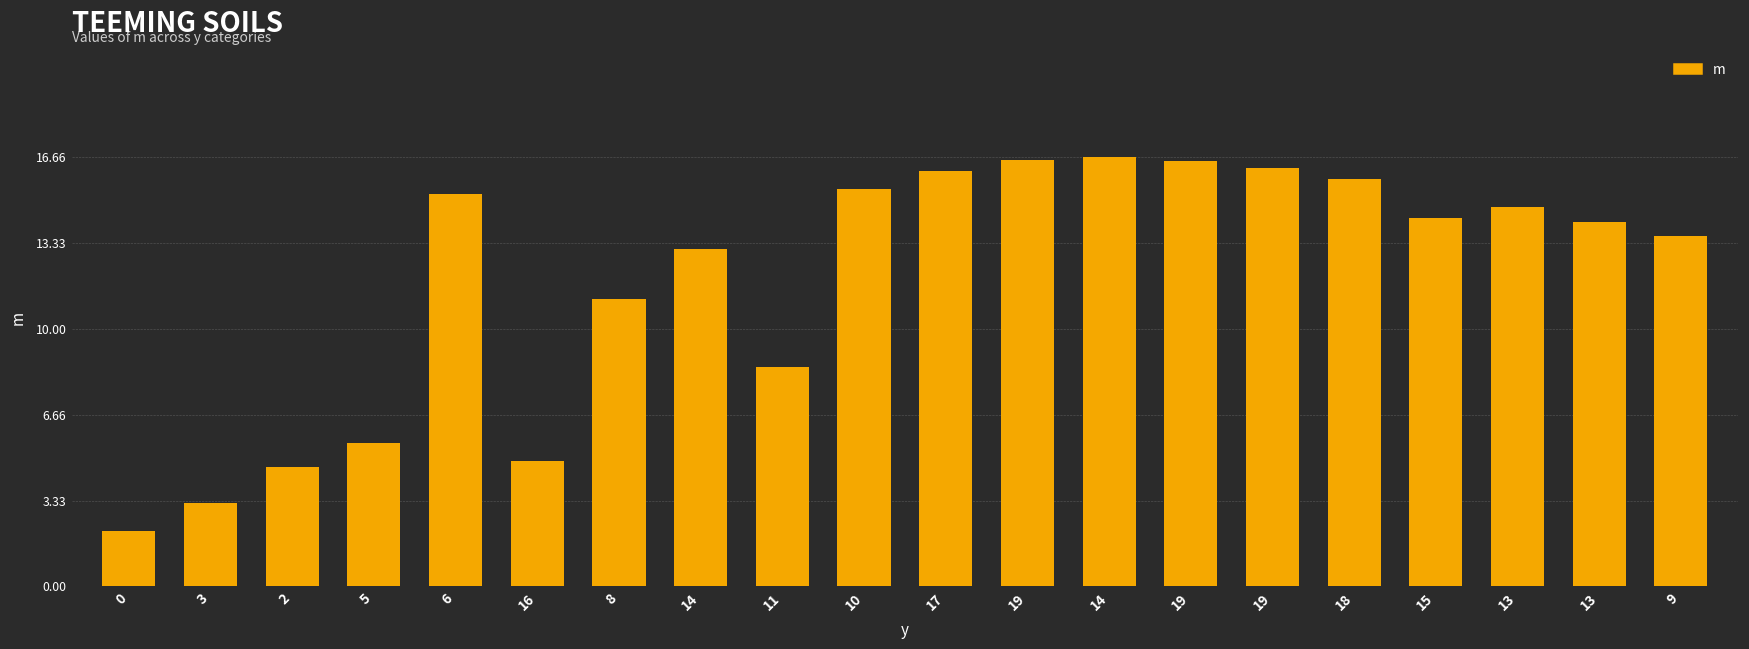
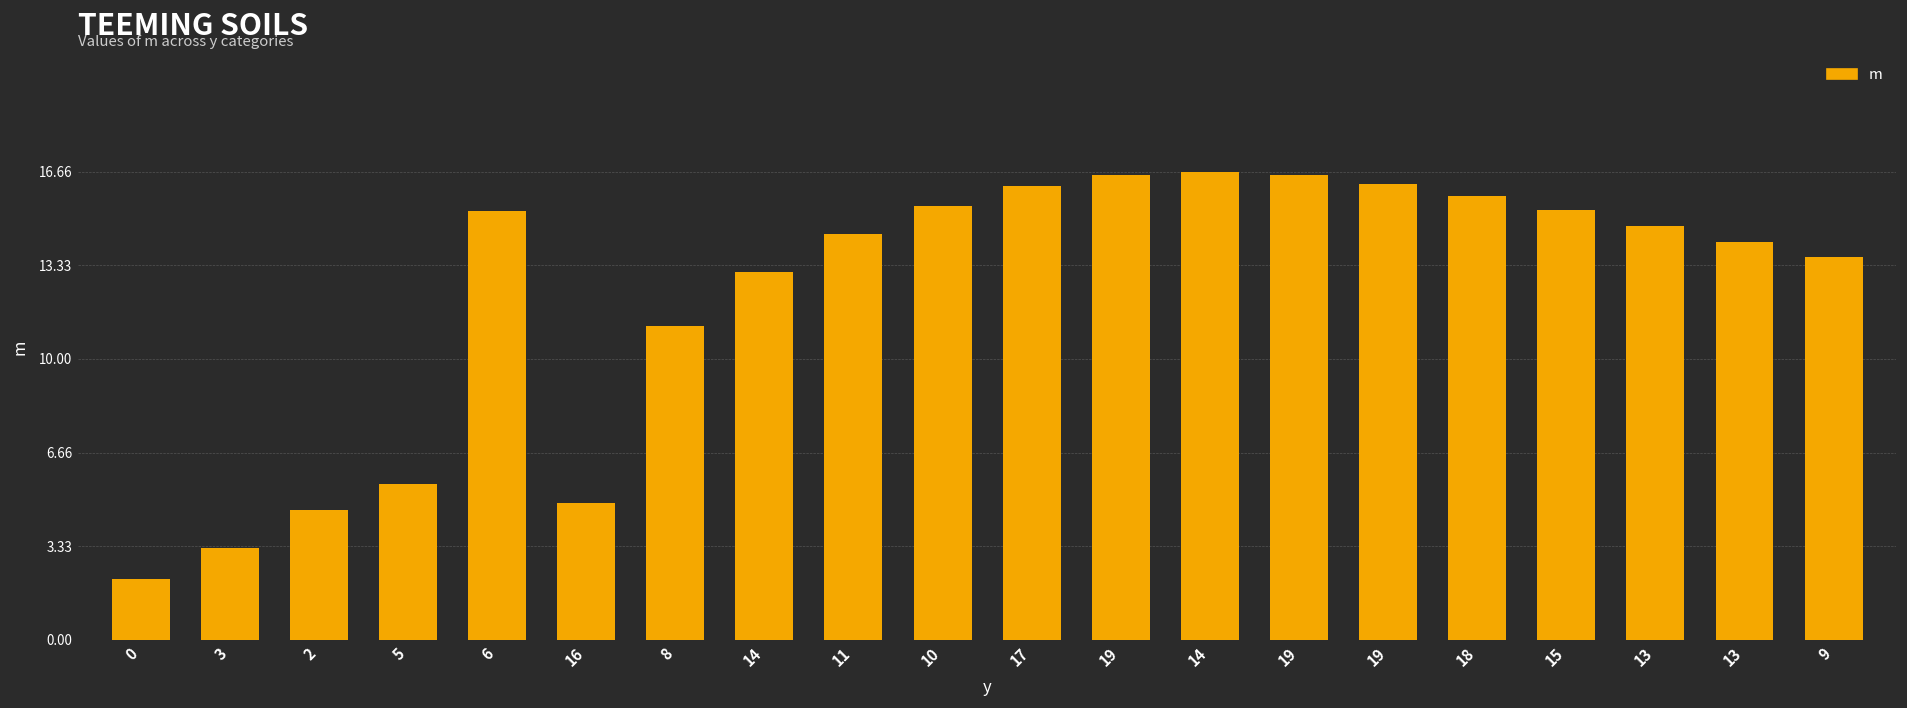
11: 8.5 -> 14.4
15: 14.3 -> 15.3
